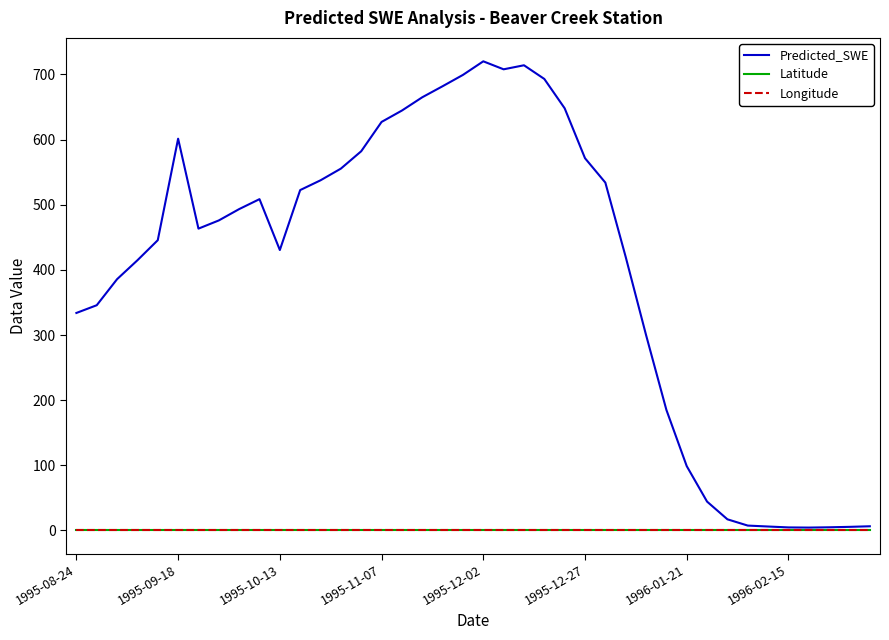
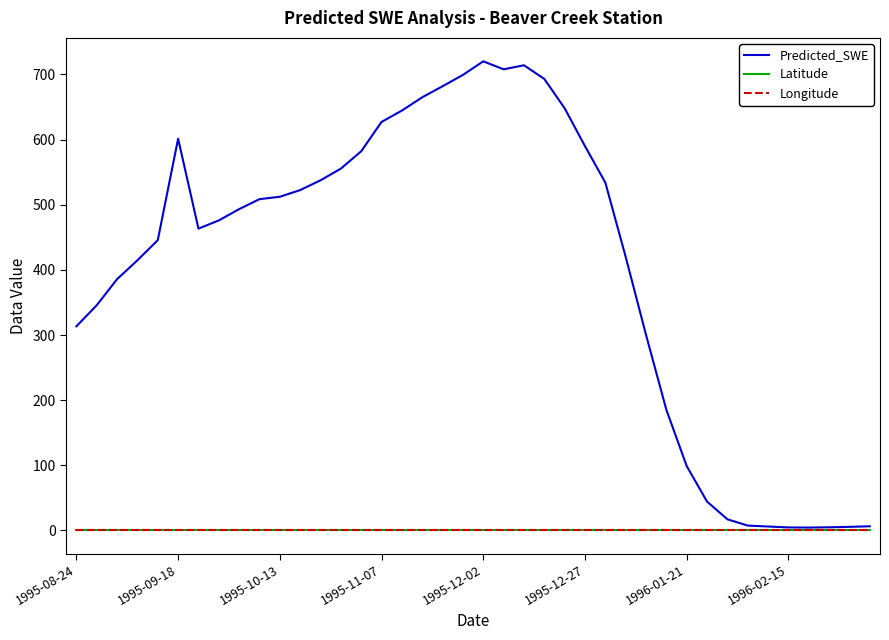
Predicted_SWE, 1995-08-24: 330 -> 310
Predicted_SWE, 1995-10-13: 430 -> 510
Predicted_SWE, 1995-12-27: 570 -> 590
